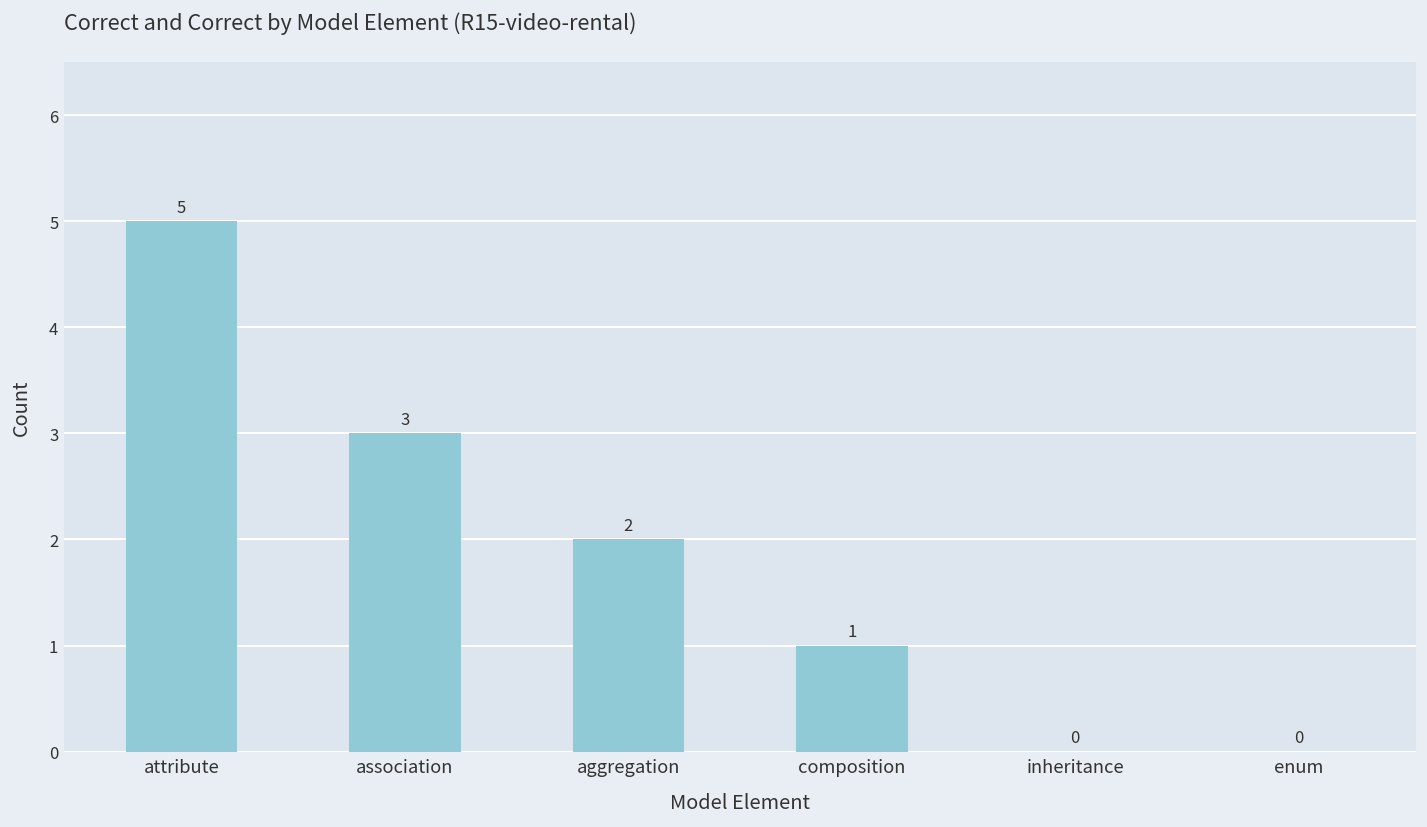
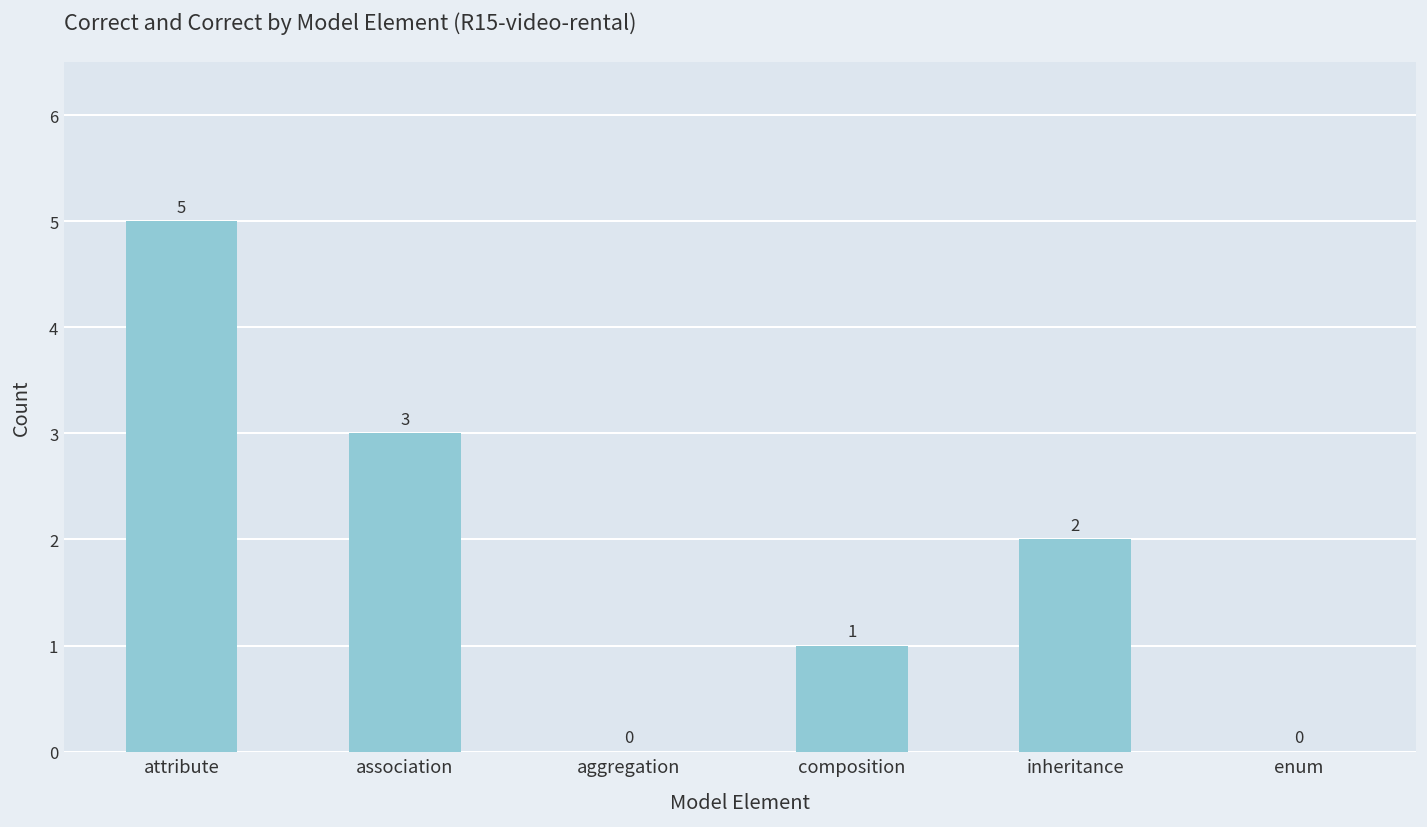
aggregation: 2 -> 0
inheritance: 0 -> 2
